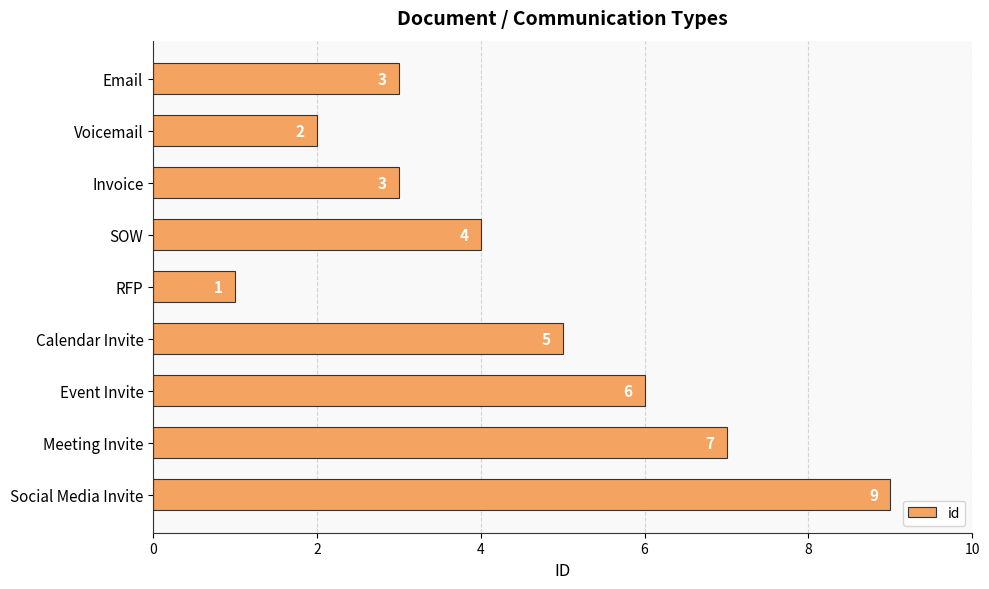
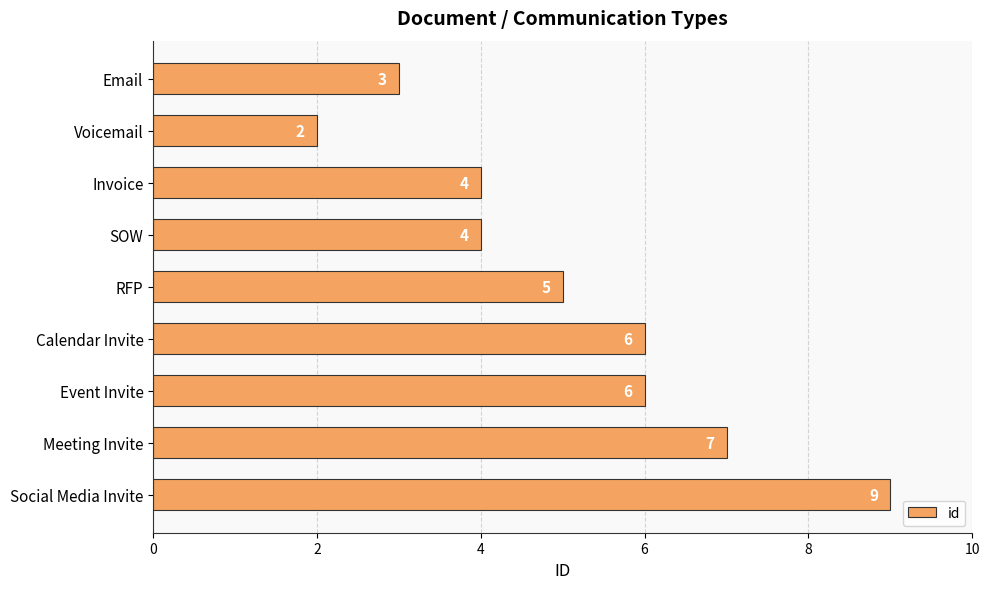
Invoice: 3 -> 4
RFP: 1 -> 5
Calendar Invite: 5 -> 6
